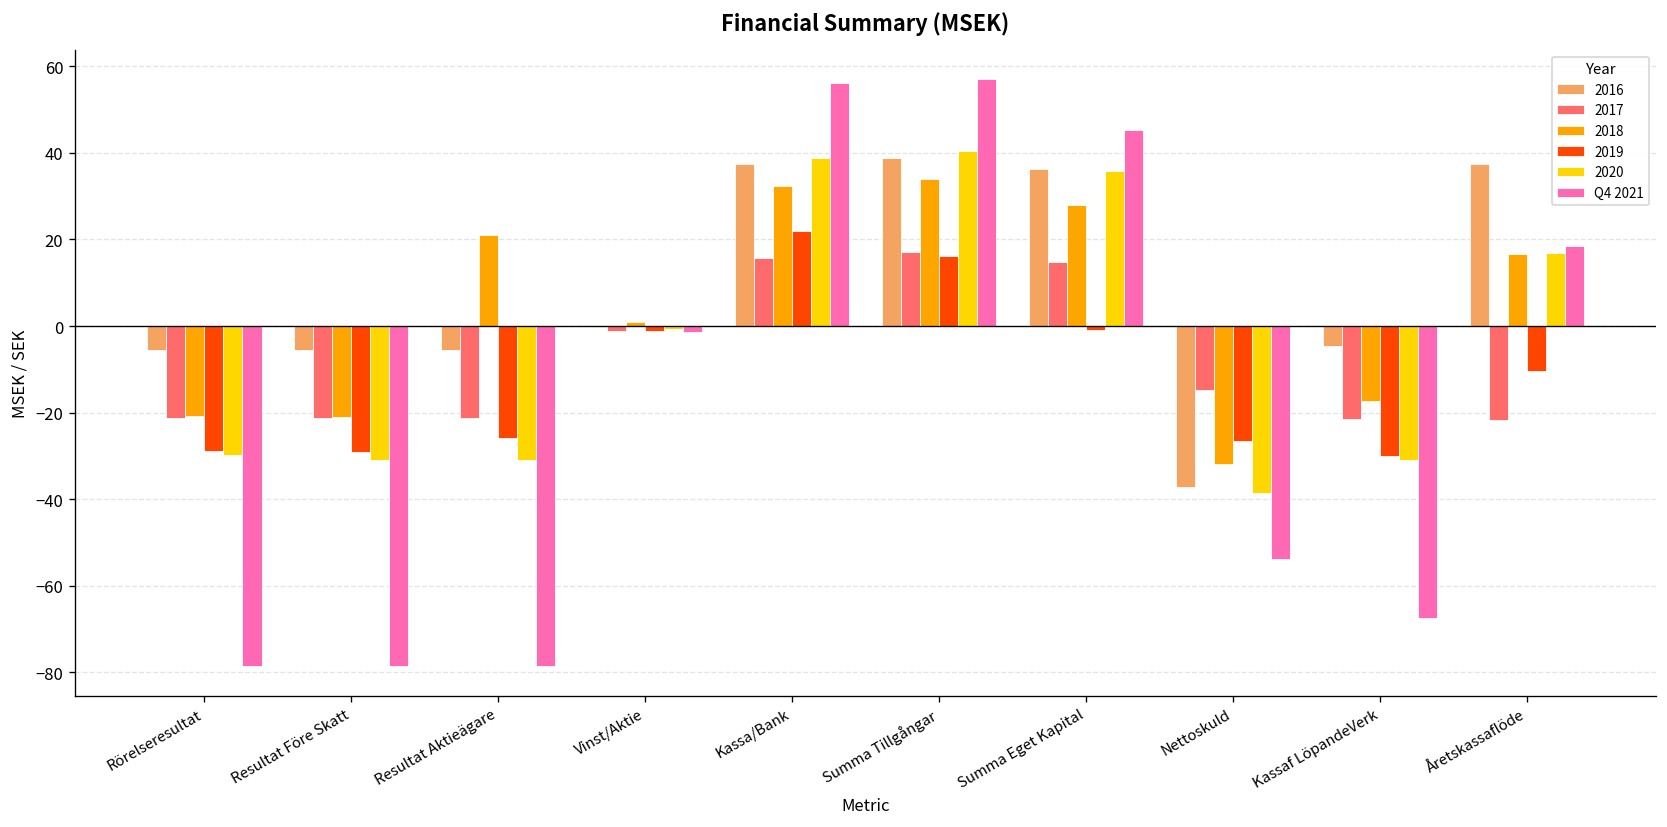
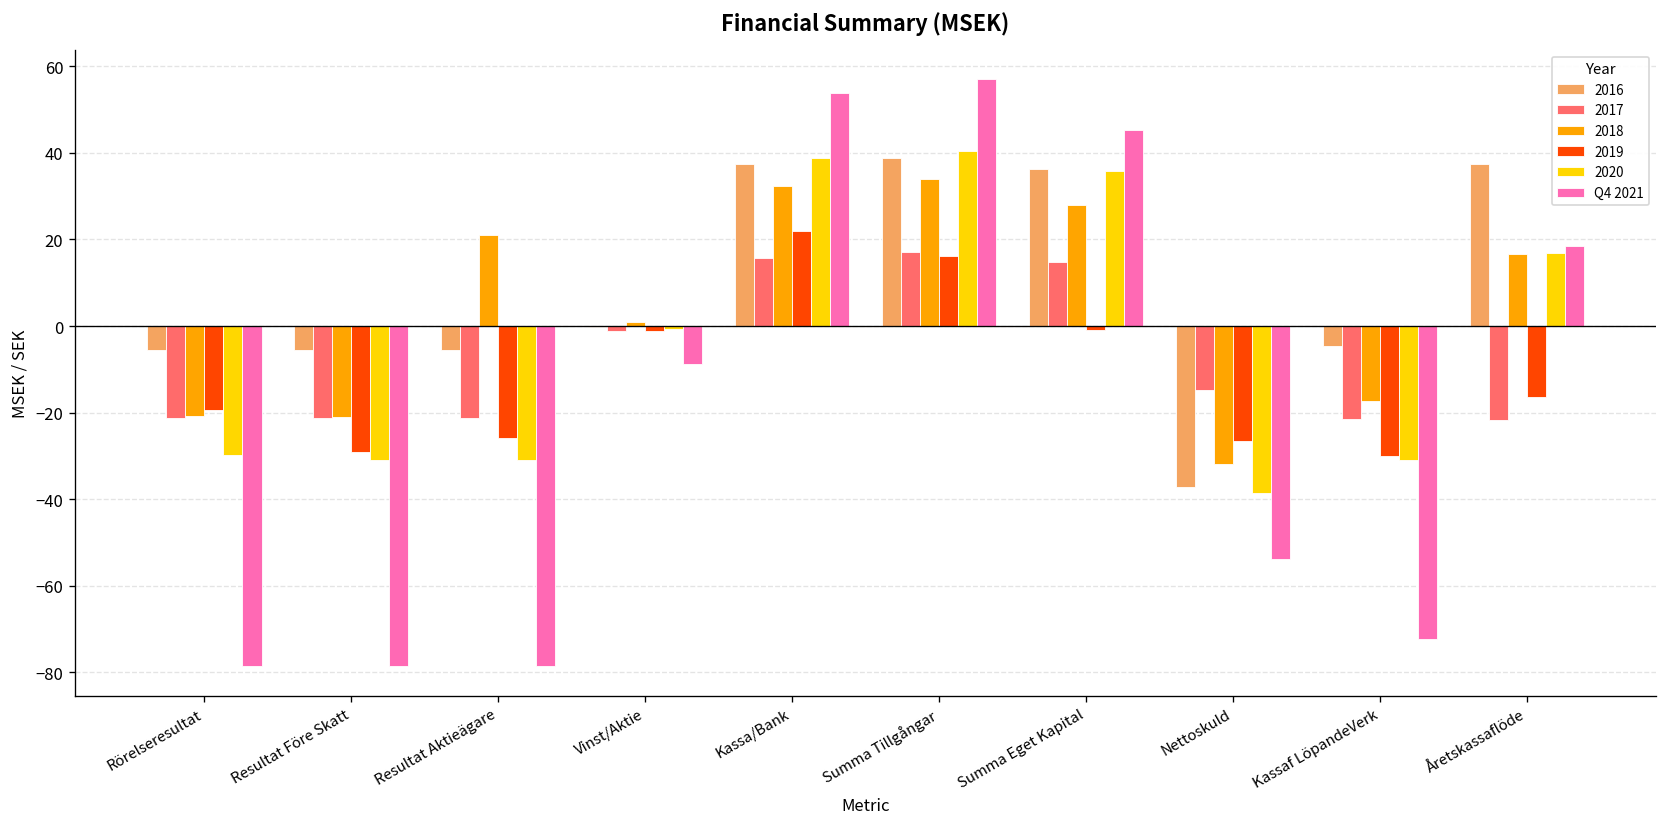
2019, Rörelseresultat: -29 -> -19
Q4 2021, Vinst/Aktie: -1 -> -9
Q4 2021, Kassa/Bank: 56 -> 54
Q4 2021, Kassaf LöpandeVerk: -67 -> -72
2019, Åretskassaflöde: -10 -> -16
